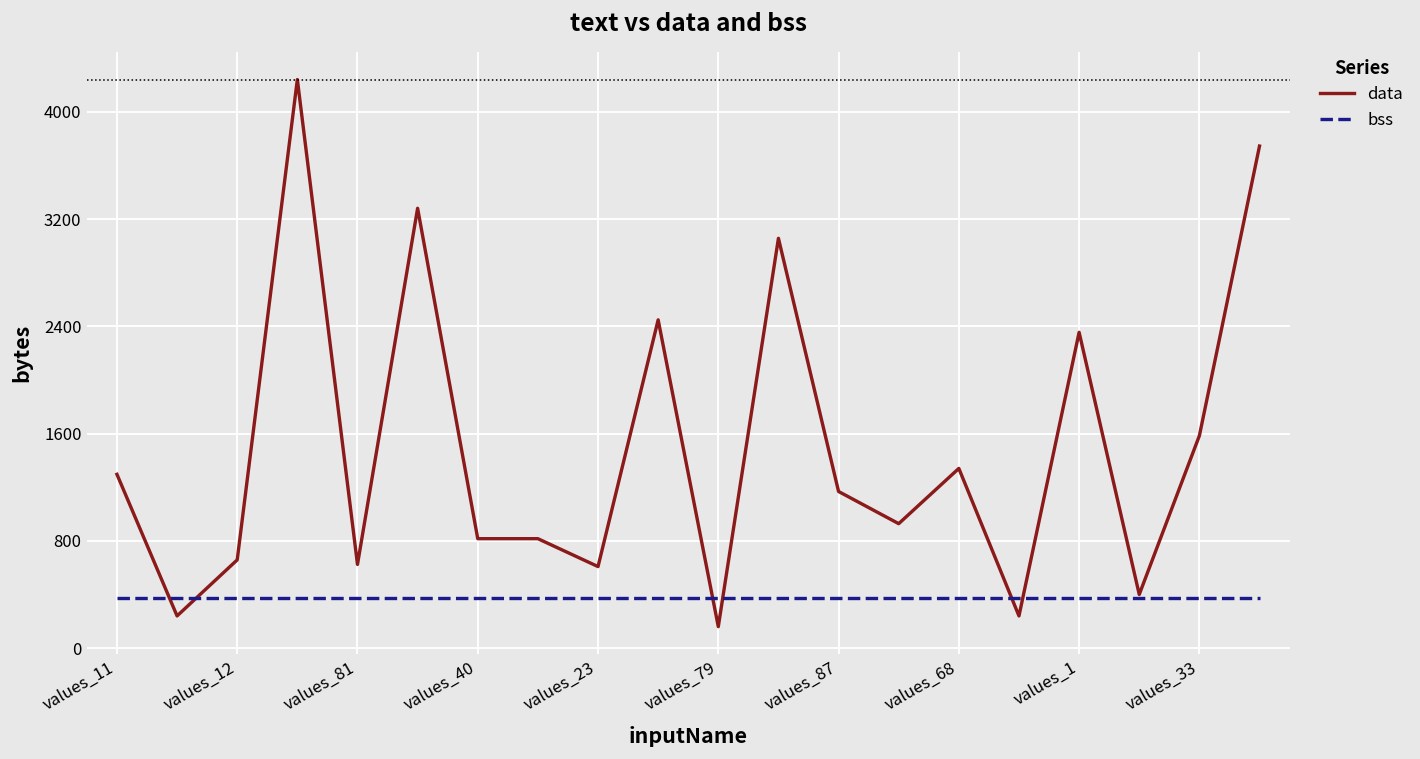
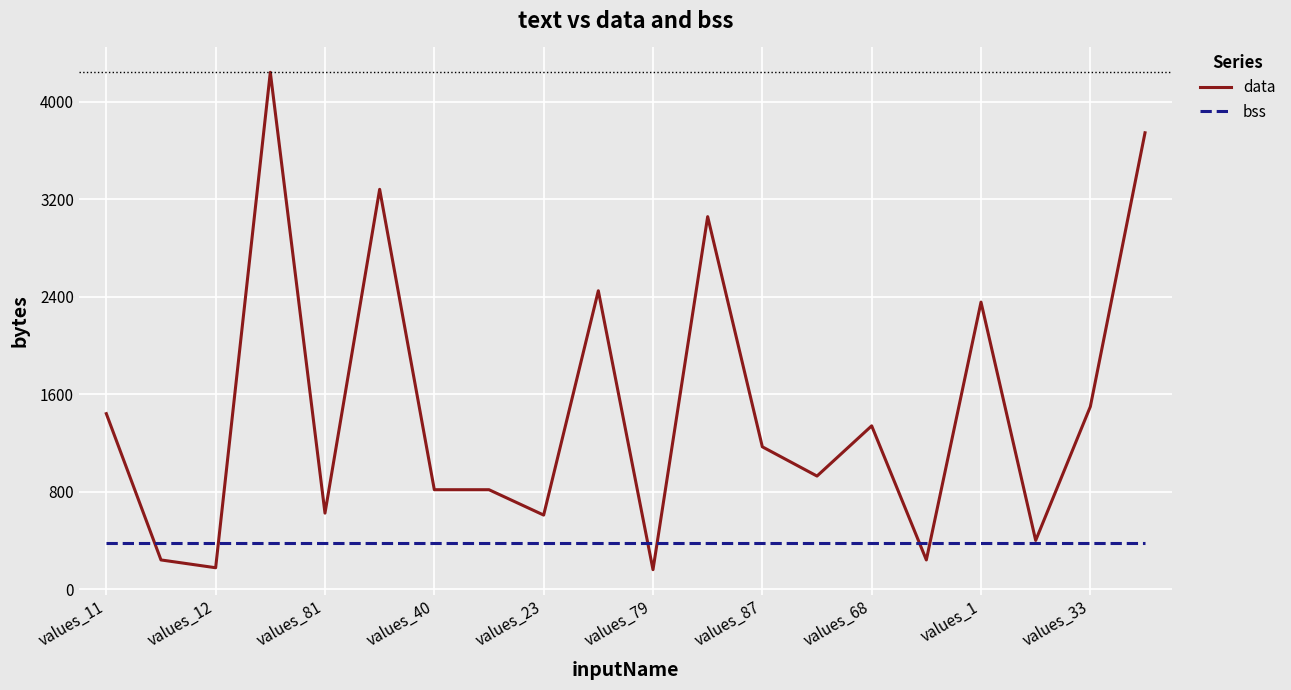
data, values_11: 1300 -> 1440
data, values_12: 660 -> 180
data, values_33: 1580 -> 1500
